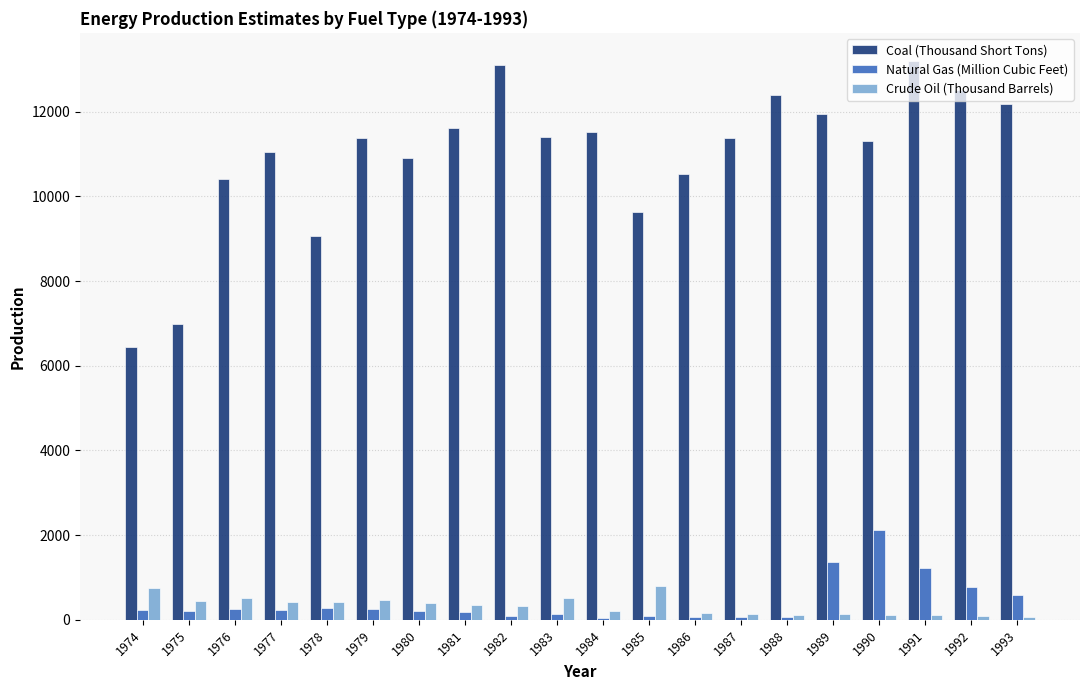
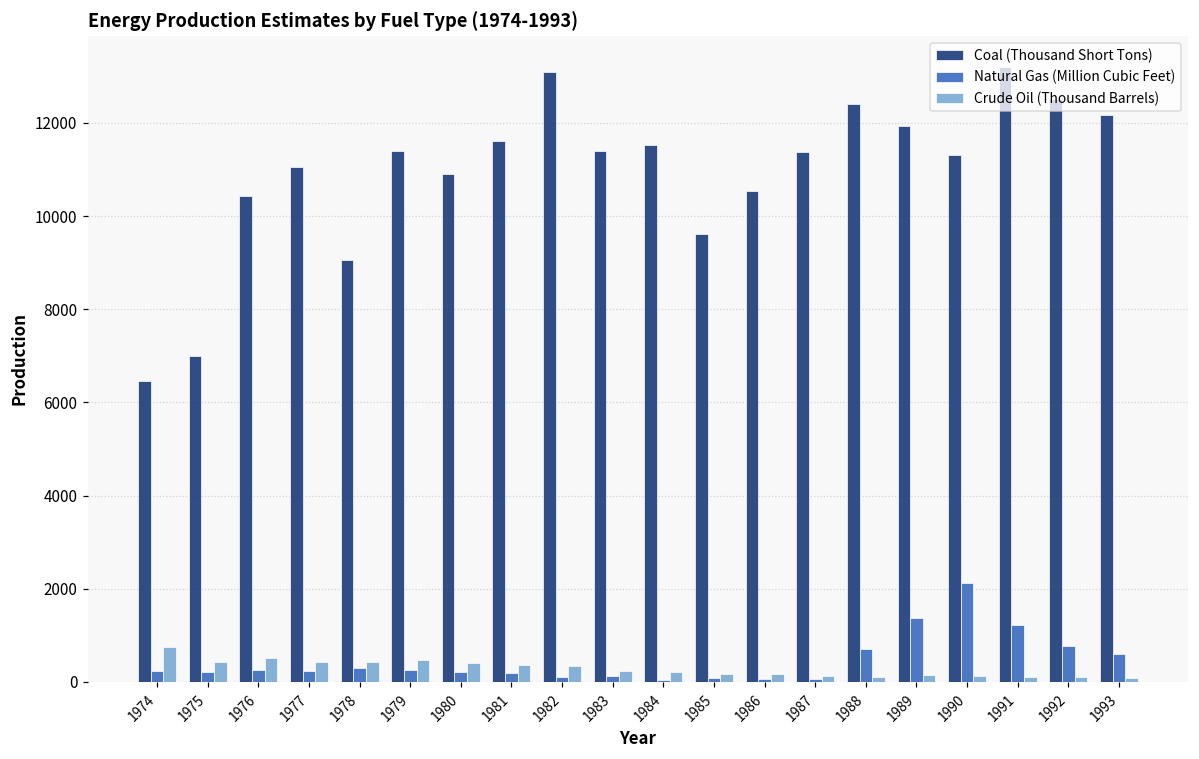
Crude Oil (Thousand Barrels), 1983: 500 -> 200
Crude Oil (Thousand Barrels), 1985: 800 -> 200
Natural Gas (Million Cubic Feet), 1988: 100 -> 700
